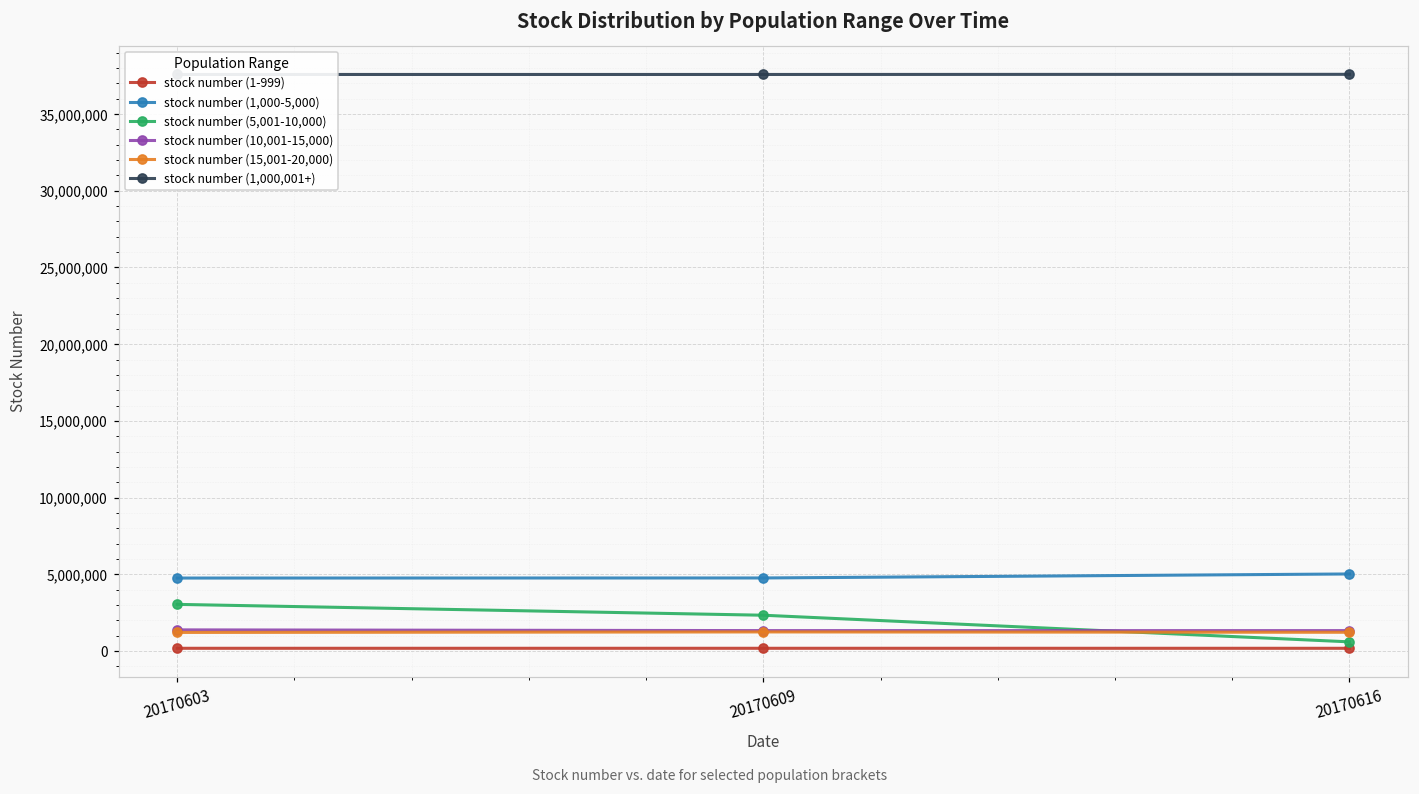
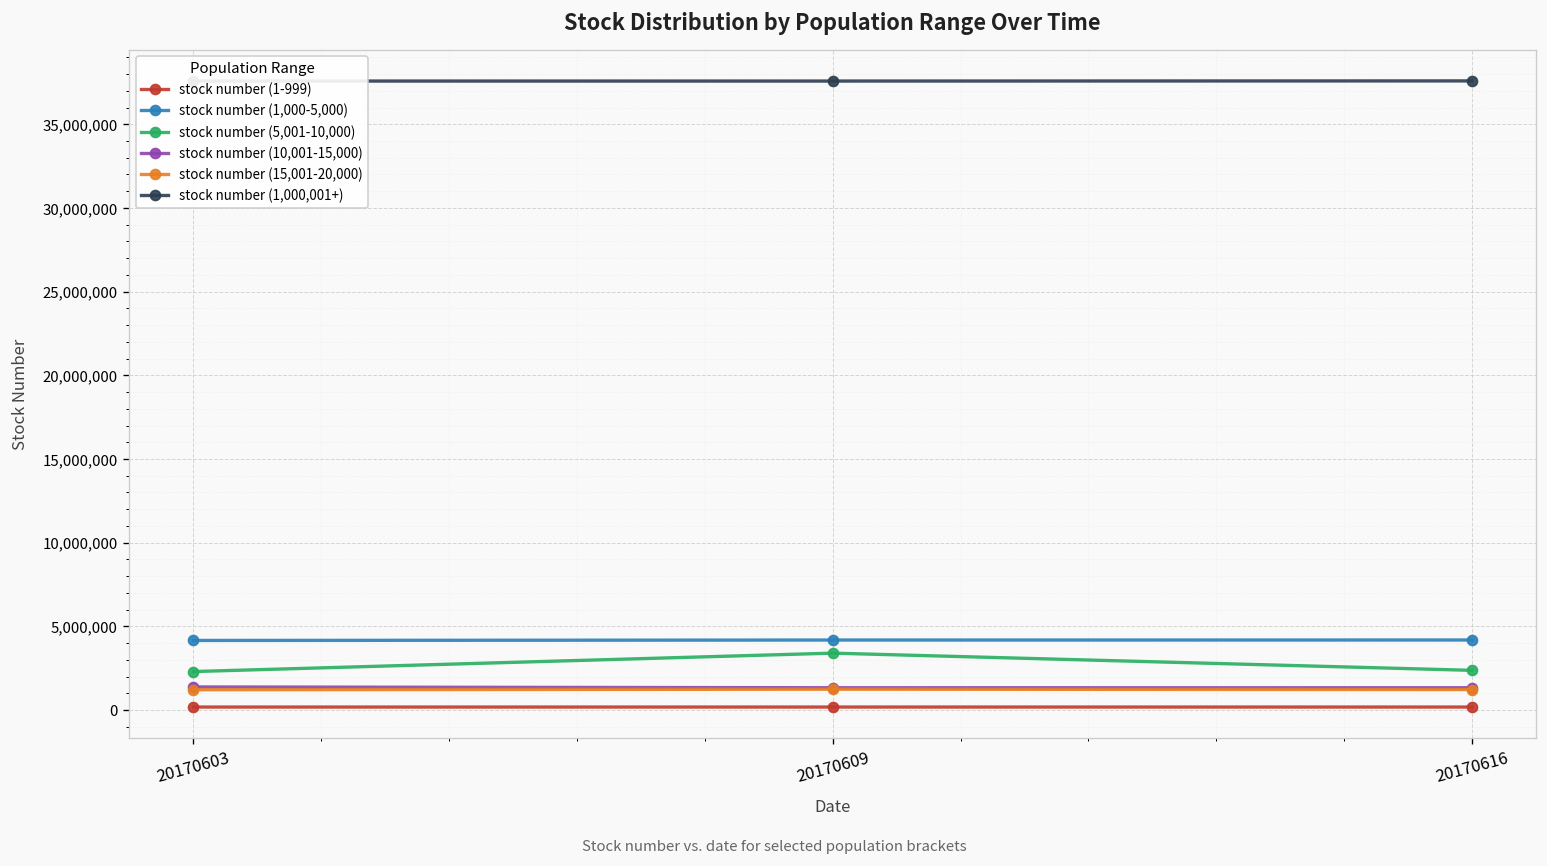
stock number (1,000-5,000), 20170603: 4,800,000 -> 4,200,000
stock number (5,001-10,000), 20170603: 3,000,000 -> 2,300,000
stock number (1,000-5,000), 20170609: 4,800,000 -> 4,200,000
stock number (5,001-10,000), 20170609: 2,300,000 -> 3,400,000
stock number (1,000-5,000), 20170616: 5,000,000 -> 4,200,000
stock number (5,001-10,000), 20170616: 600,000 -> 2,400,000
